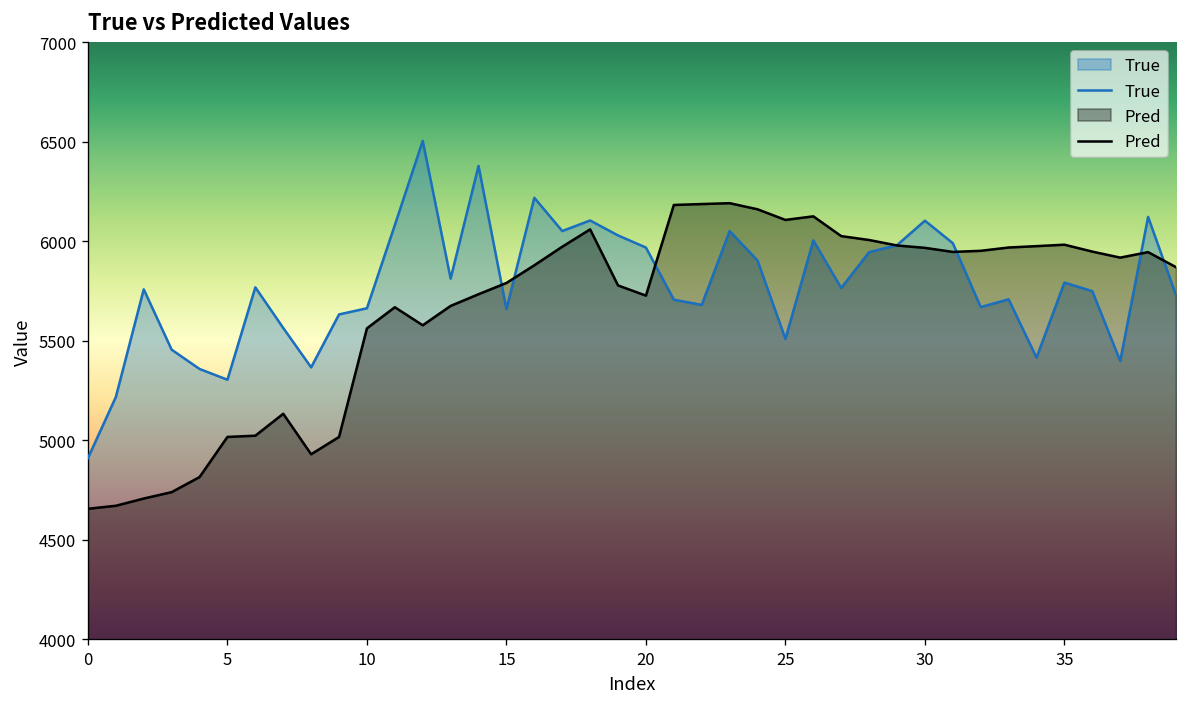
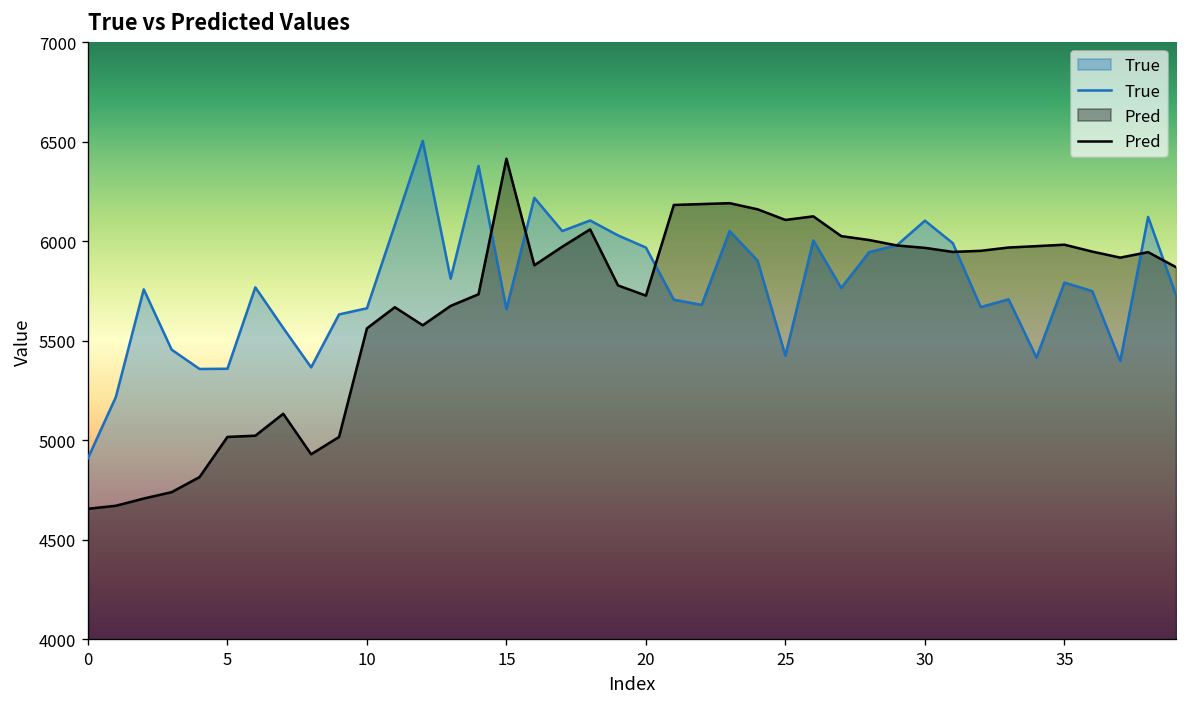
True, 5: 5310 -> 5360
Pred, 15: 5790 -> 6420
True, 25: 5510 -> 5430
